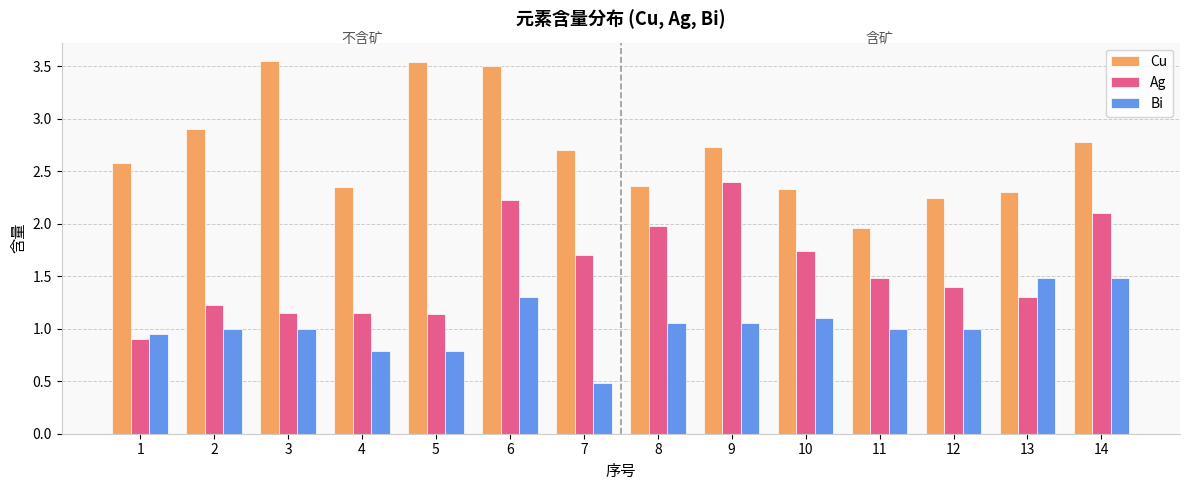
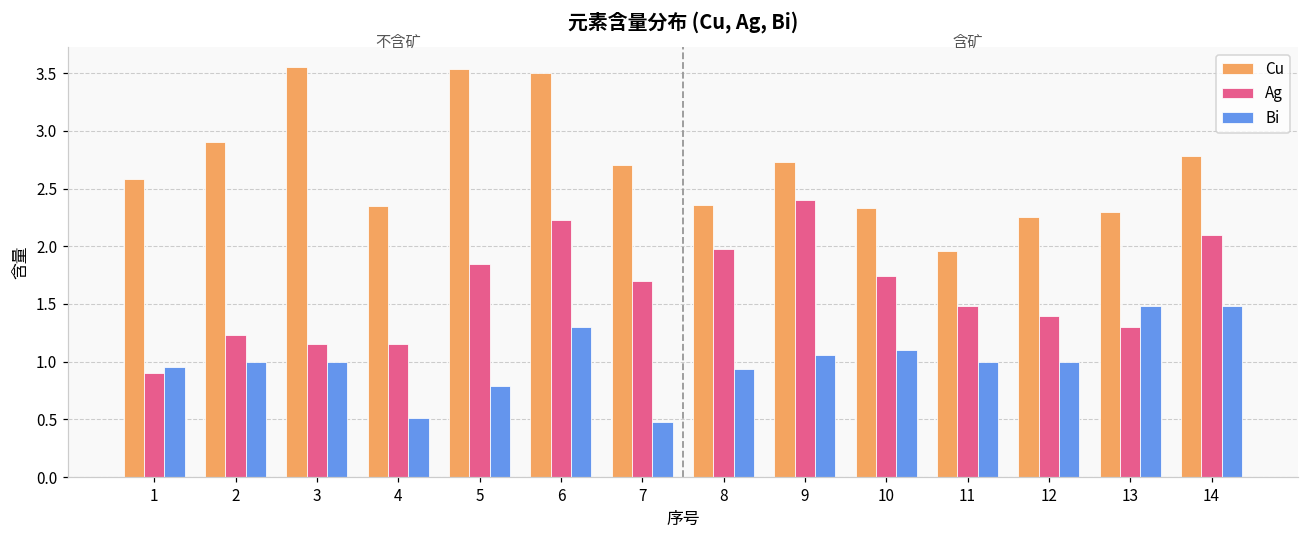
Bi, 4: 0.79 -> 0.51
Ag, 5: 1.14 -> 1.85
Bi, 8: 1.06 -> 0.94
